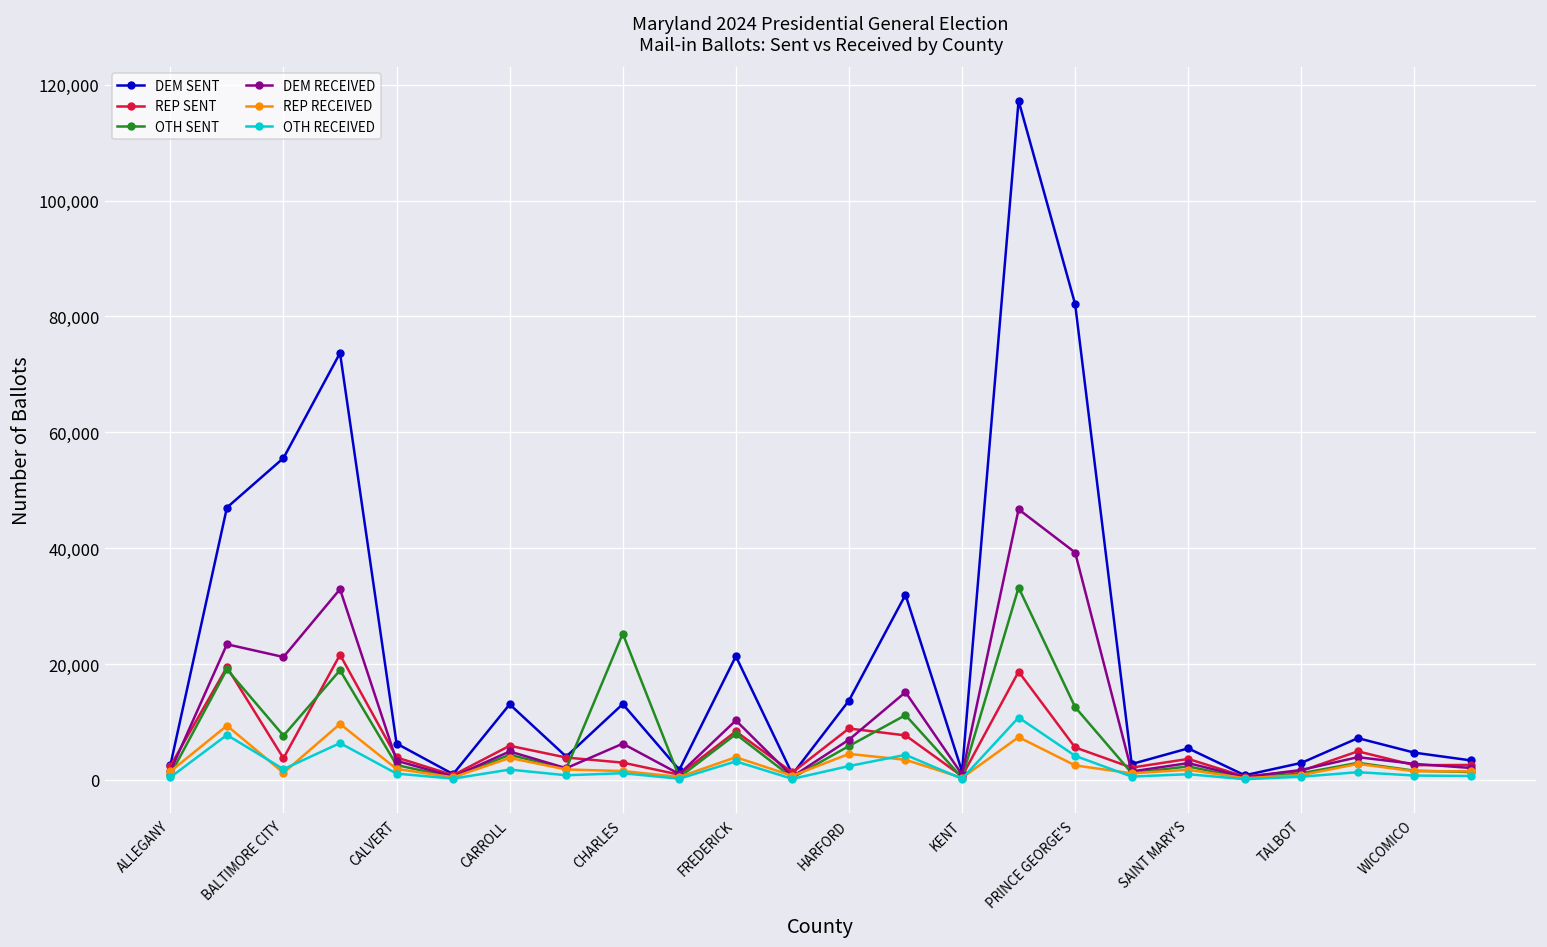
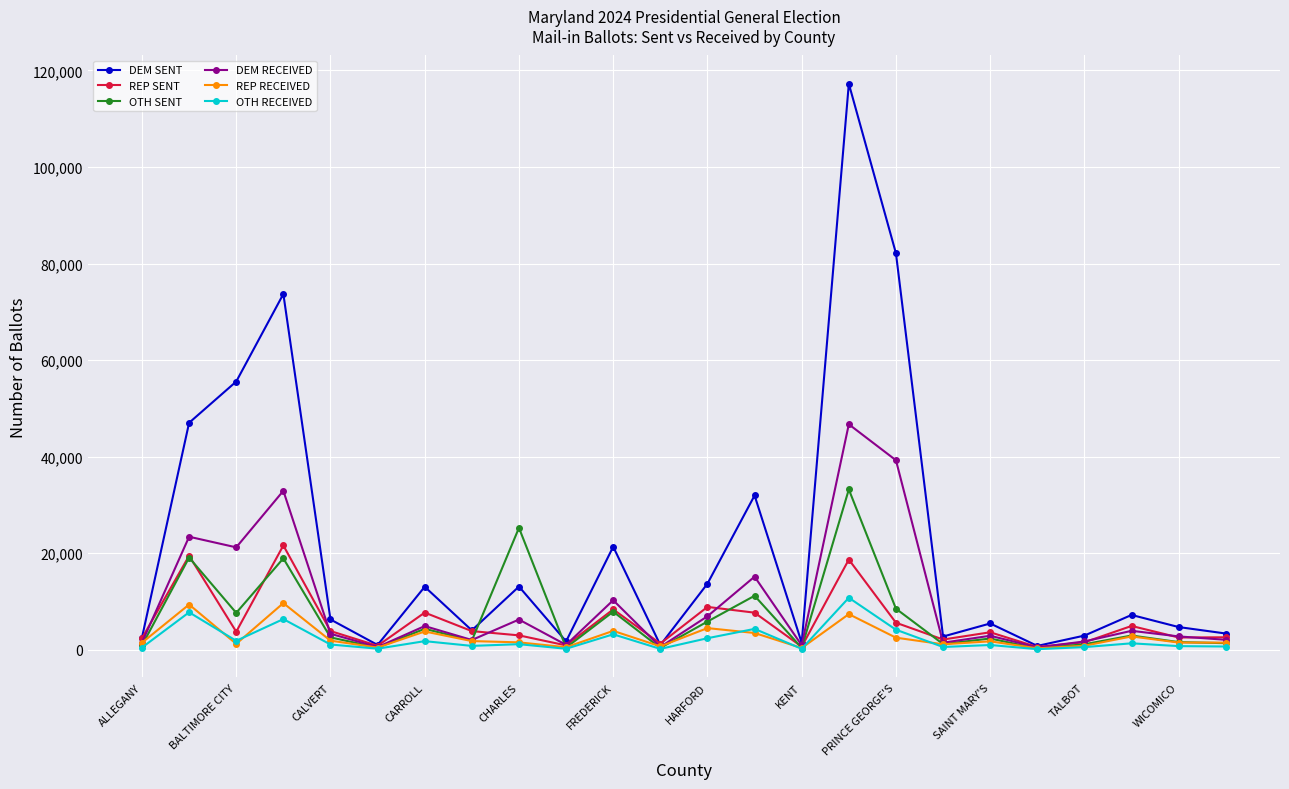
REP SENT, CARROLL: 6,000 -> 8,000
OTH SENT, PRINCE GEORGE'S: 13,000 -> 8,000
